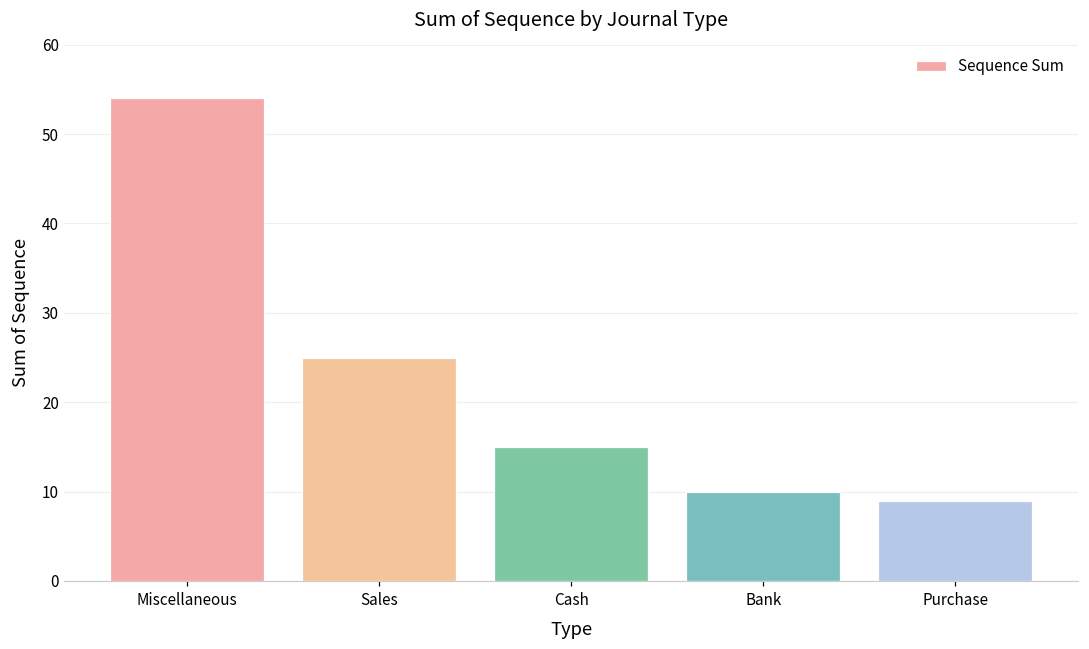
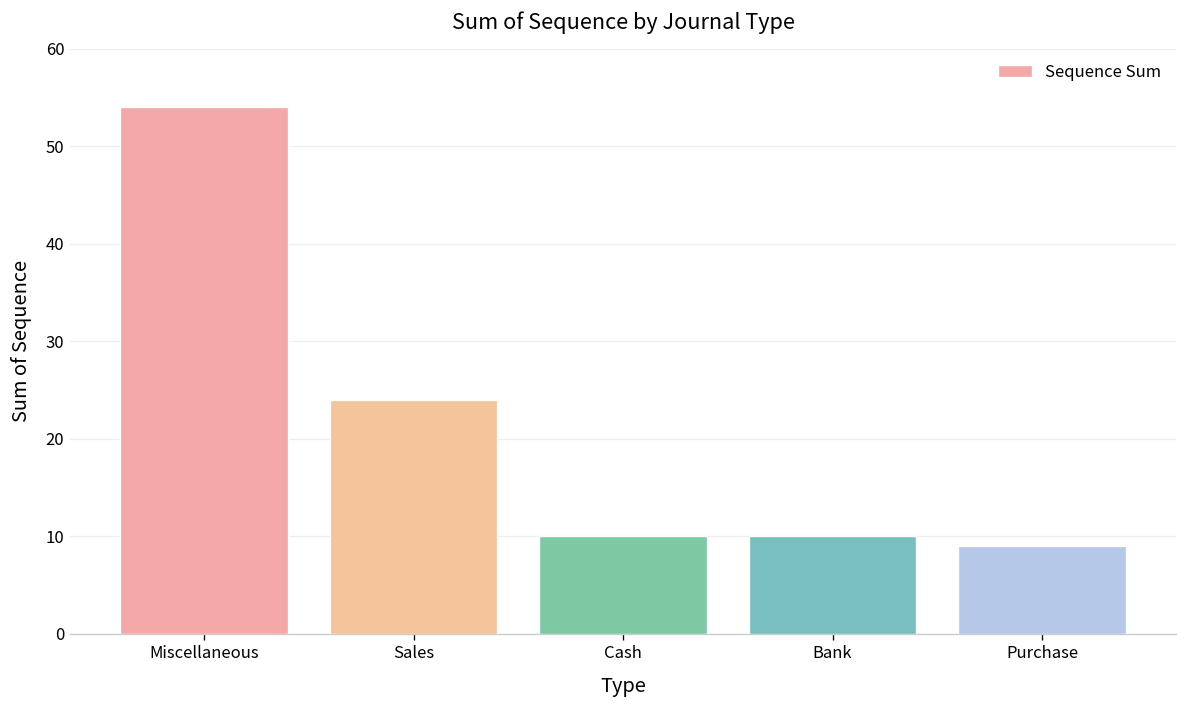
Sales: 25 -> 24
Cash: 15 -> 10
